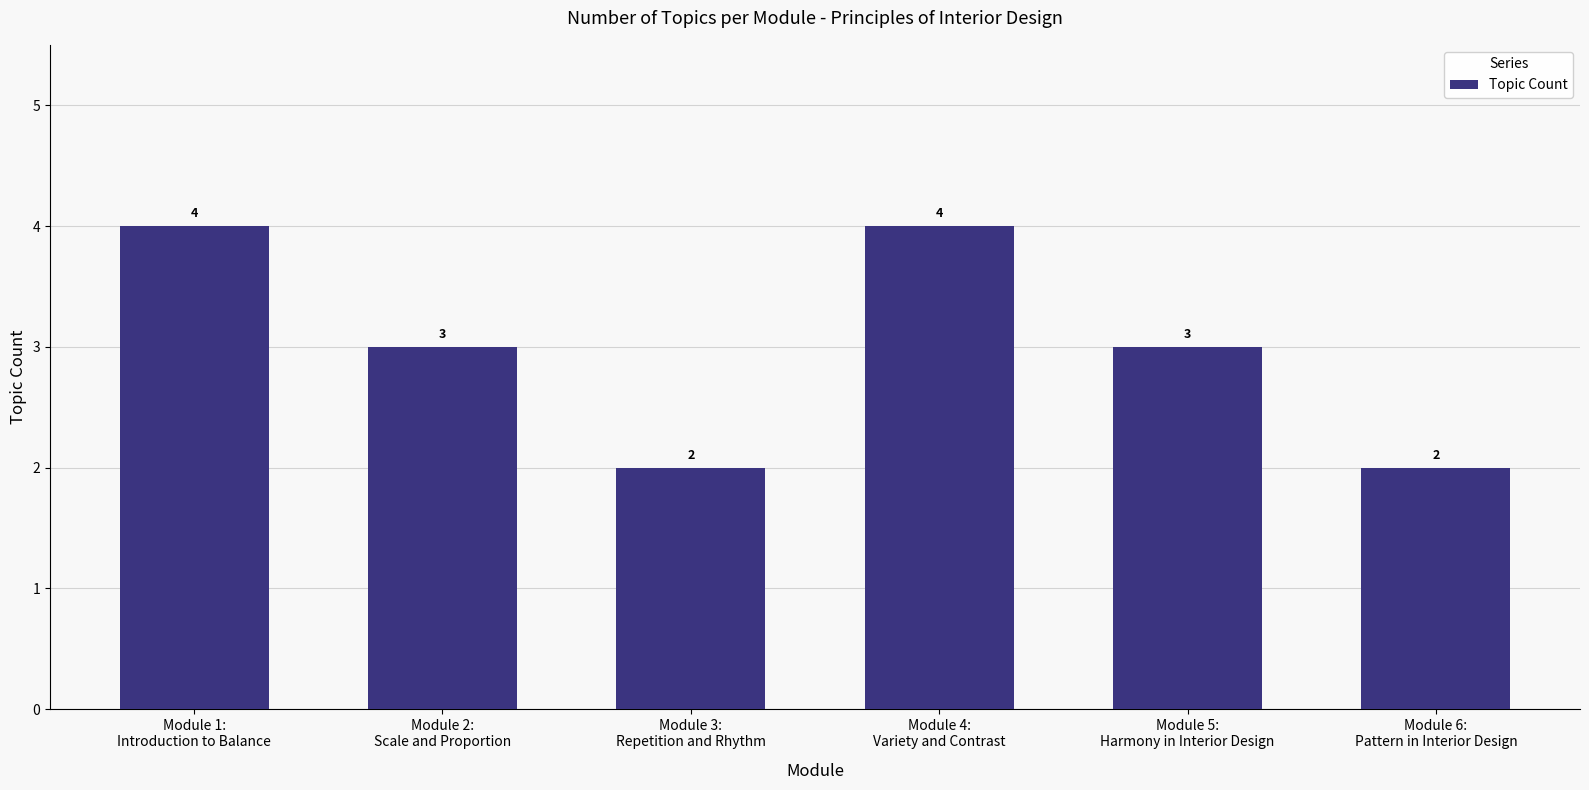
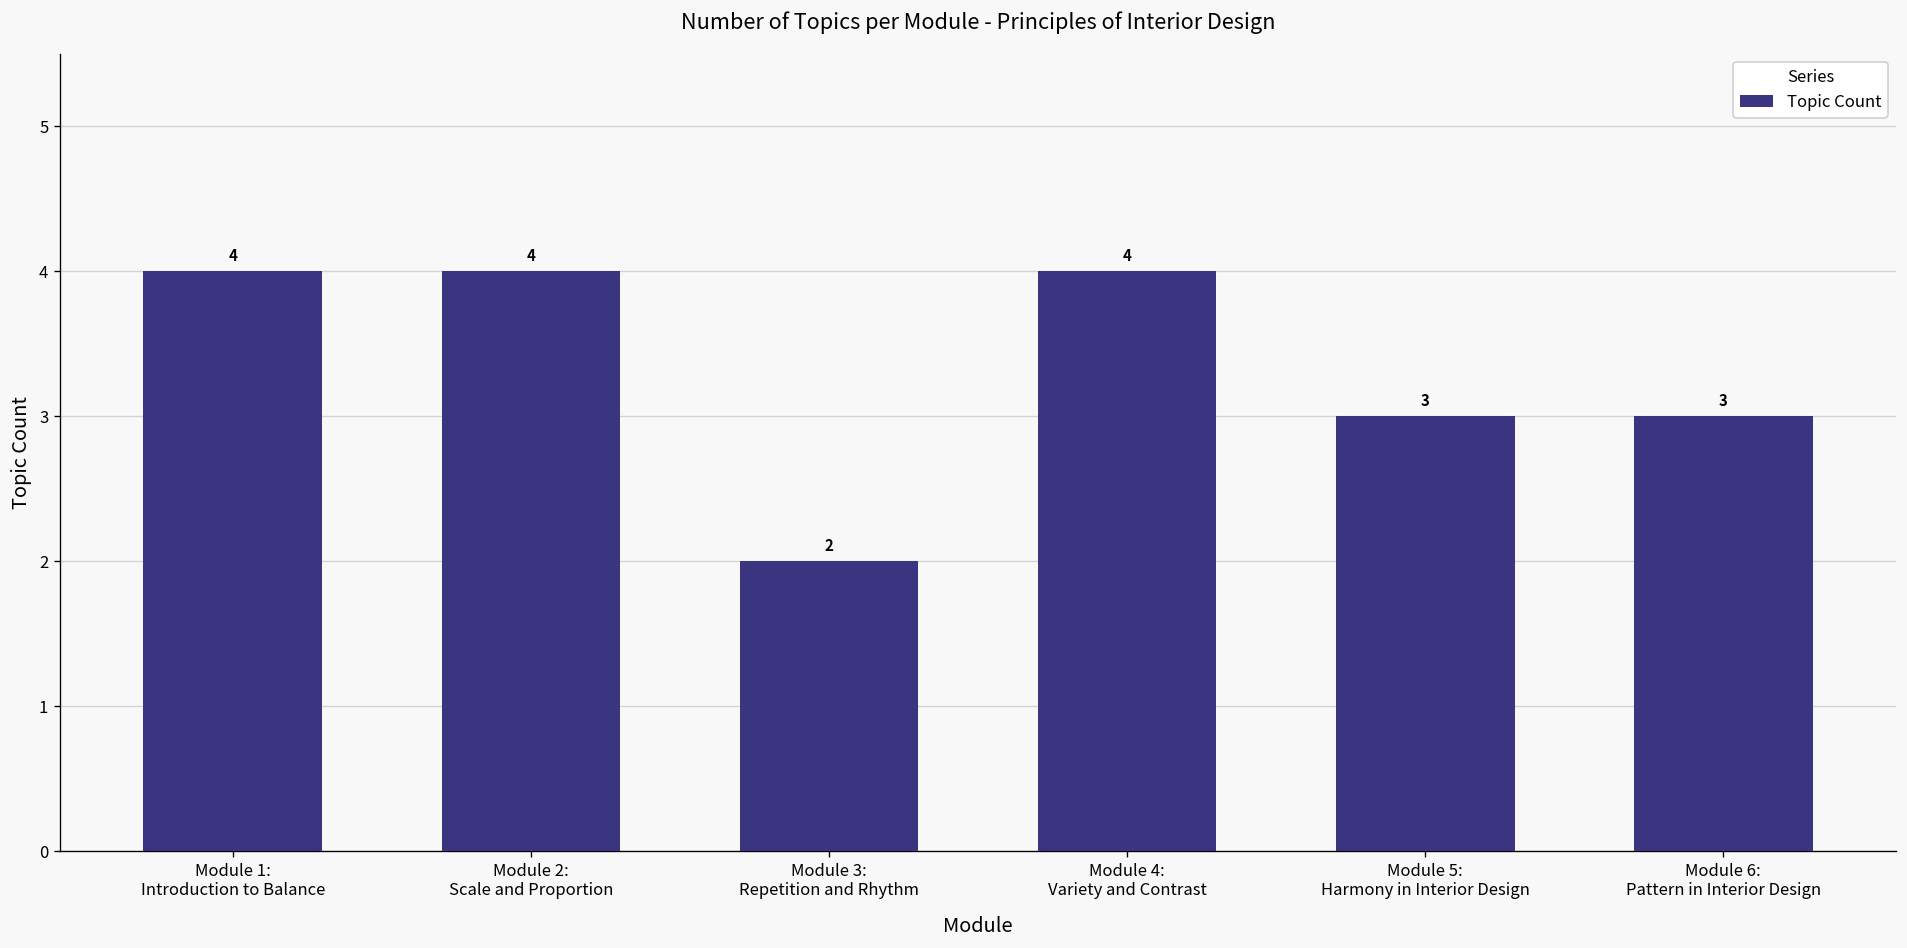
Module 2: Scale and Proportion: 3 -> 4
Module 6: Pattern in Interior Design: 2 -> 3
